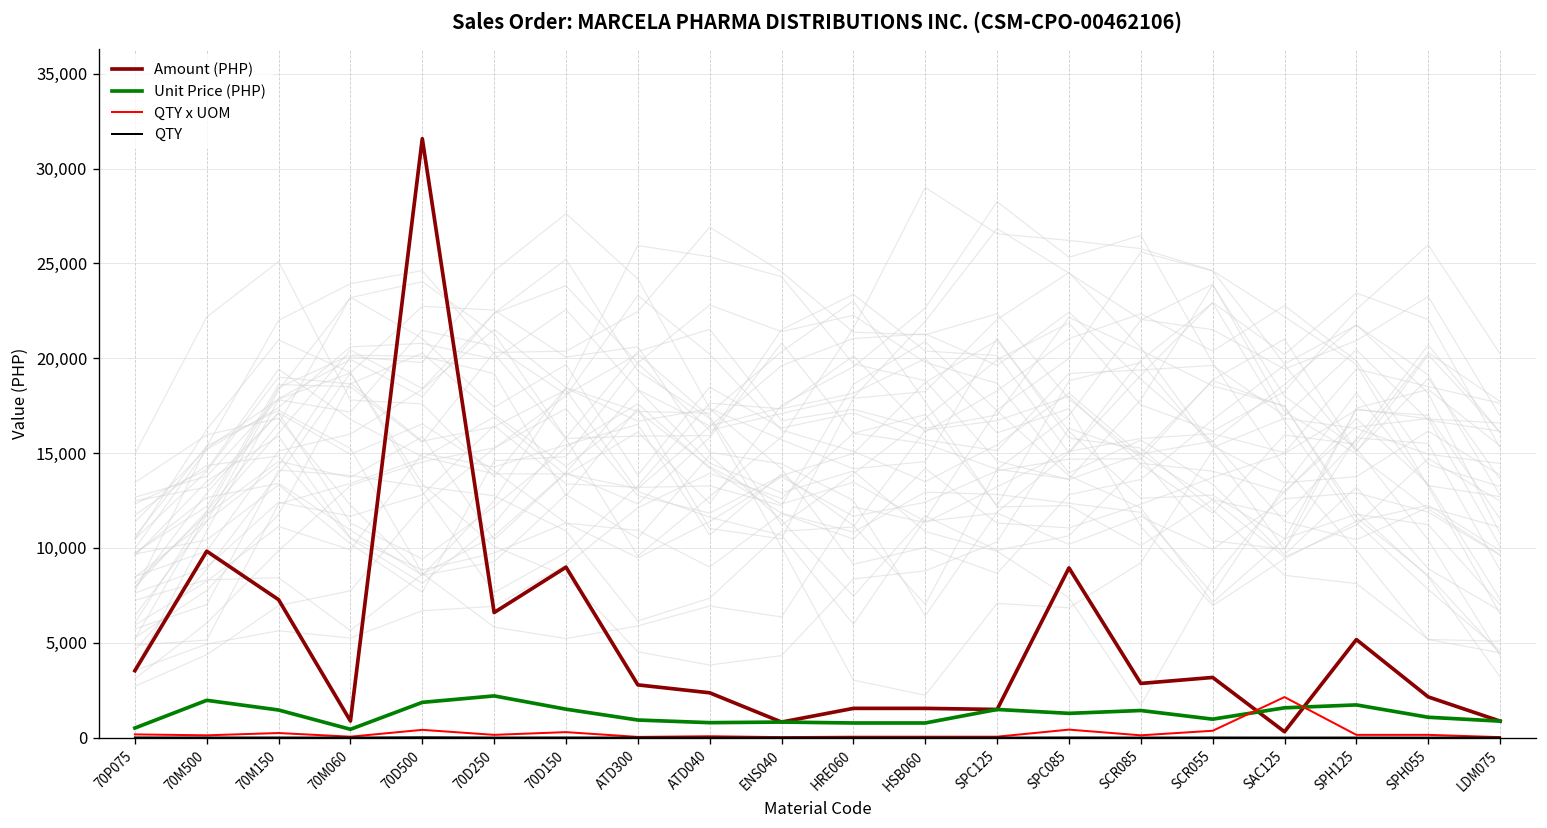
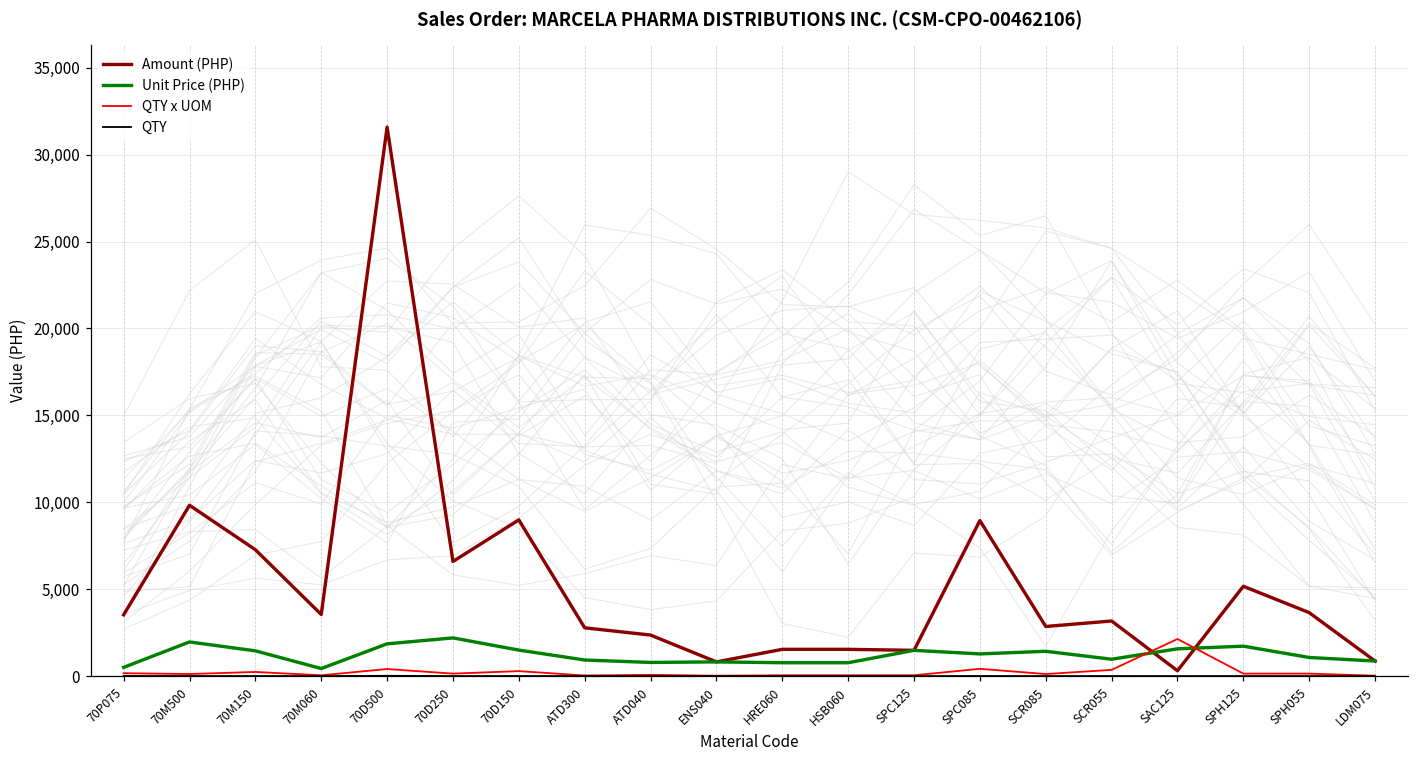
Amount (PHP), 70M060: 900 -> 3,500
Amount (PHP), SPH055: 2,100 -> 3,700
